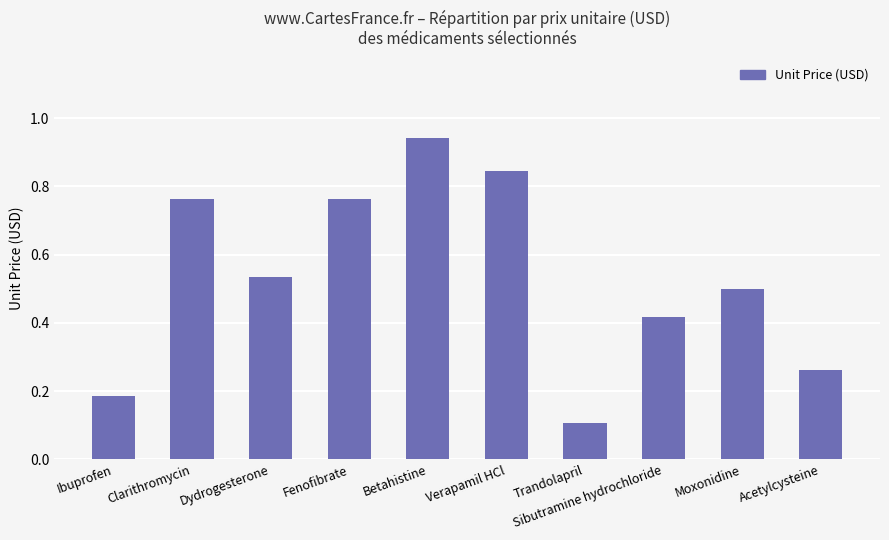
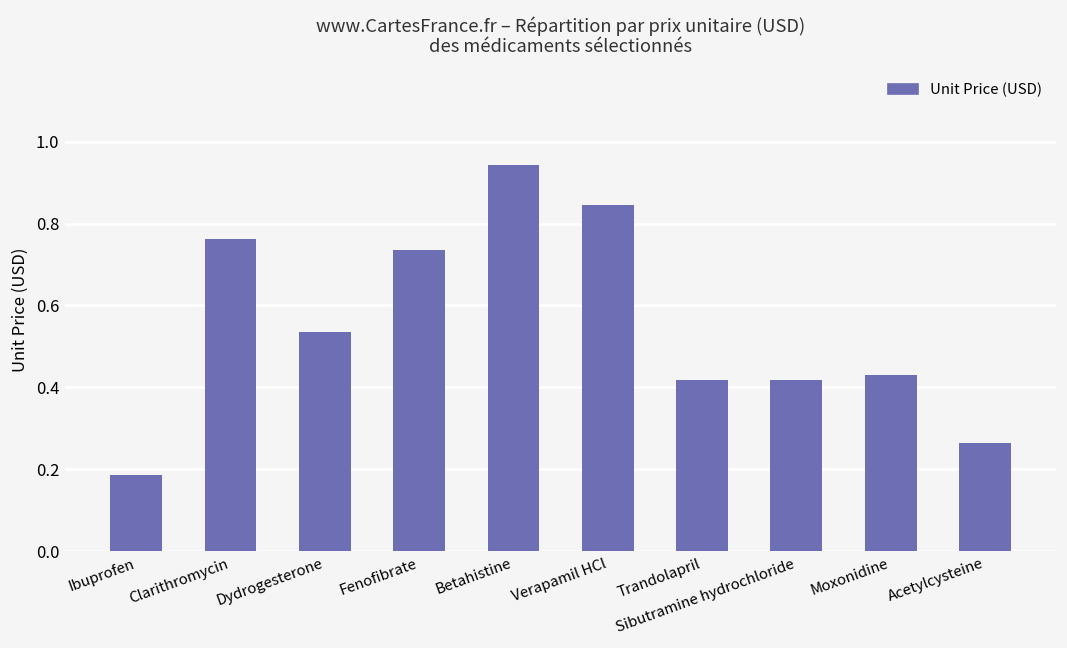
Fenofibrate: 0.76 -> 0.74
Trandolapril: 0.11 -> 0.42
Moxonidine: 0.50 -> 0.43
